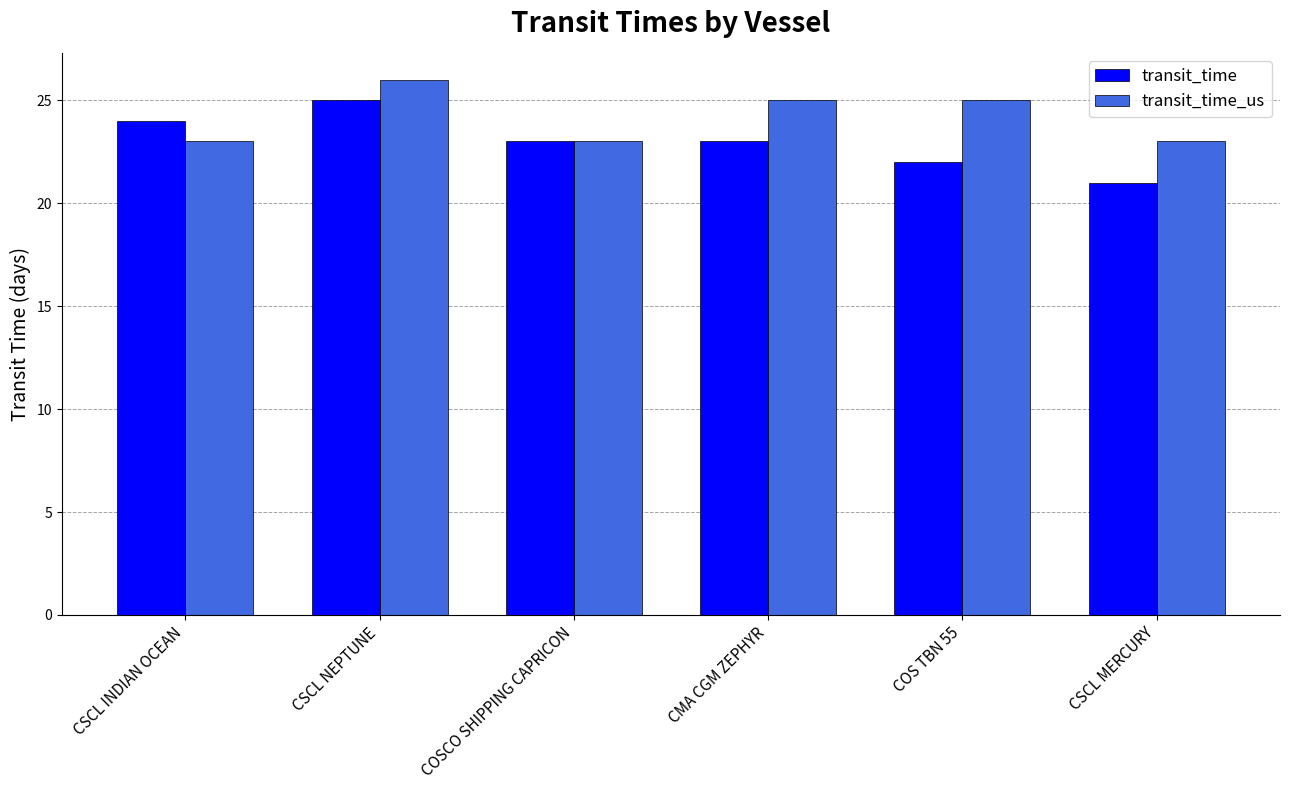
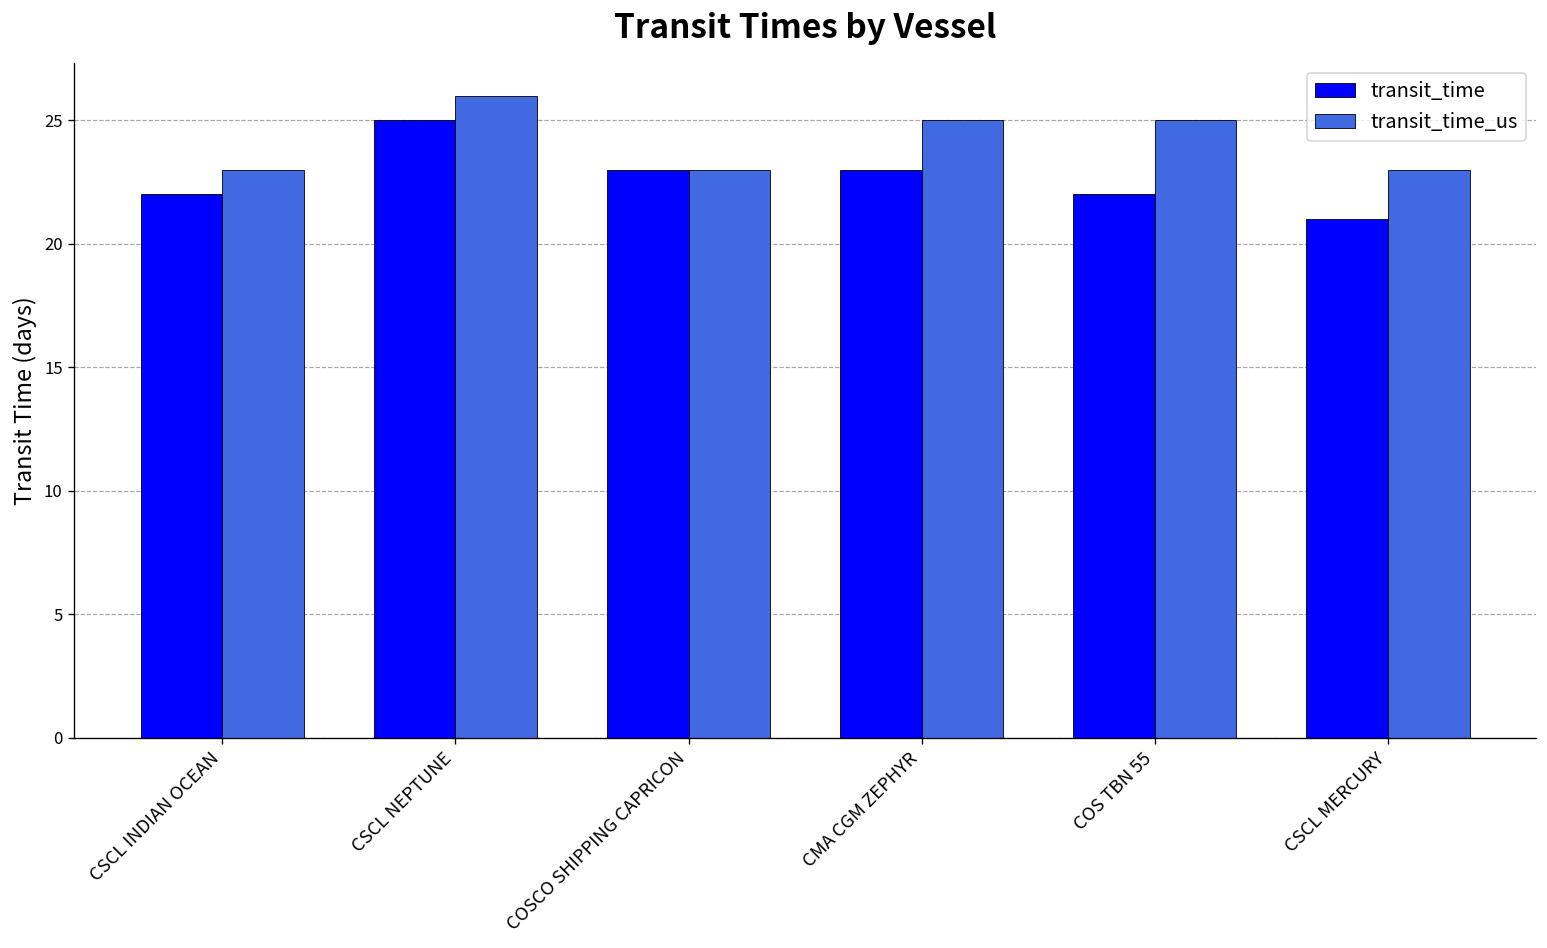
transit_time, CSCL INDIAN OCEAN: 24 -> 22
